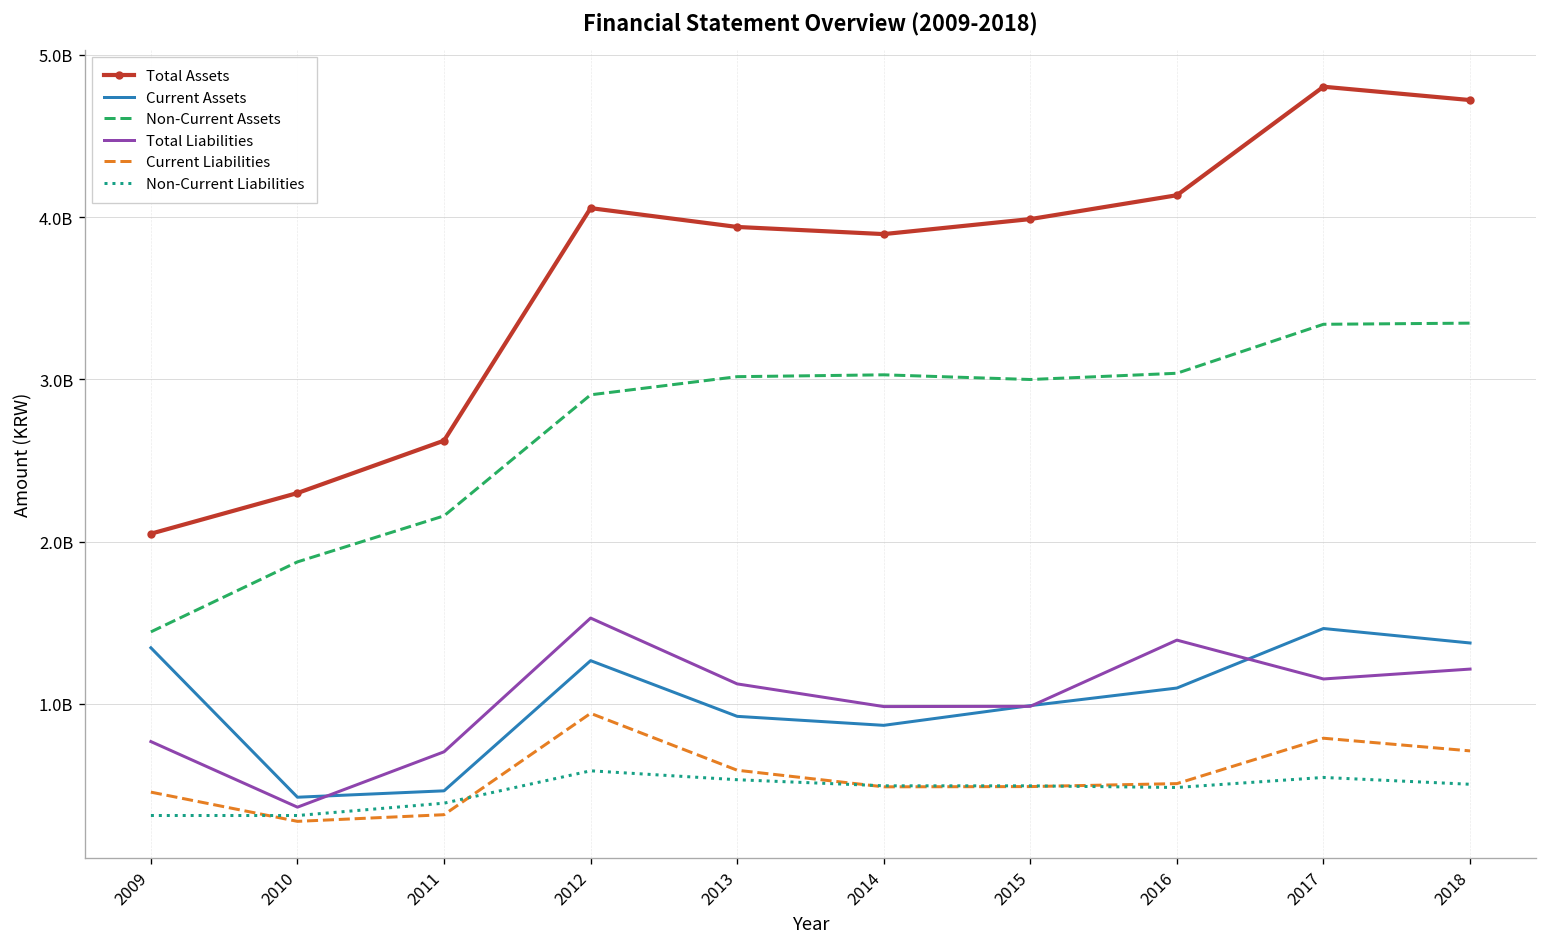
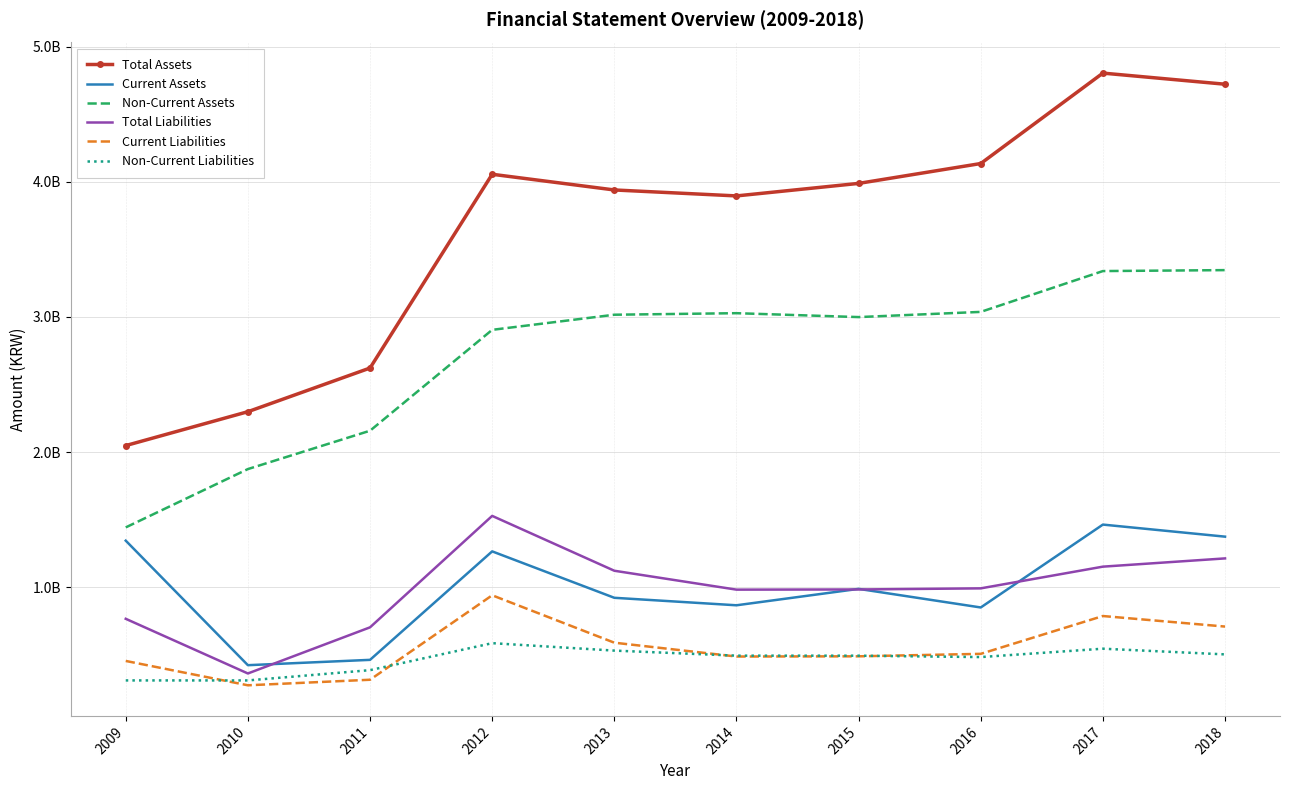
Current Assets, 2016: 1100000000 -> 850000000
Total Liabilities, 2016: 1390000000 -> 990000000
